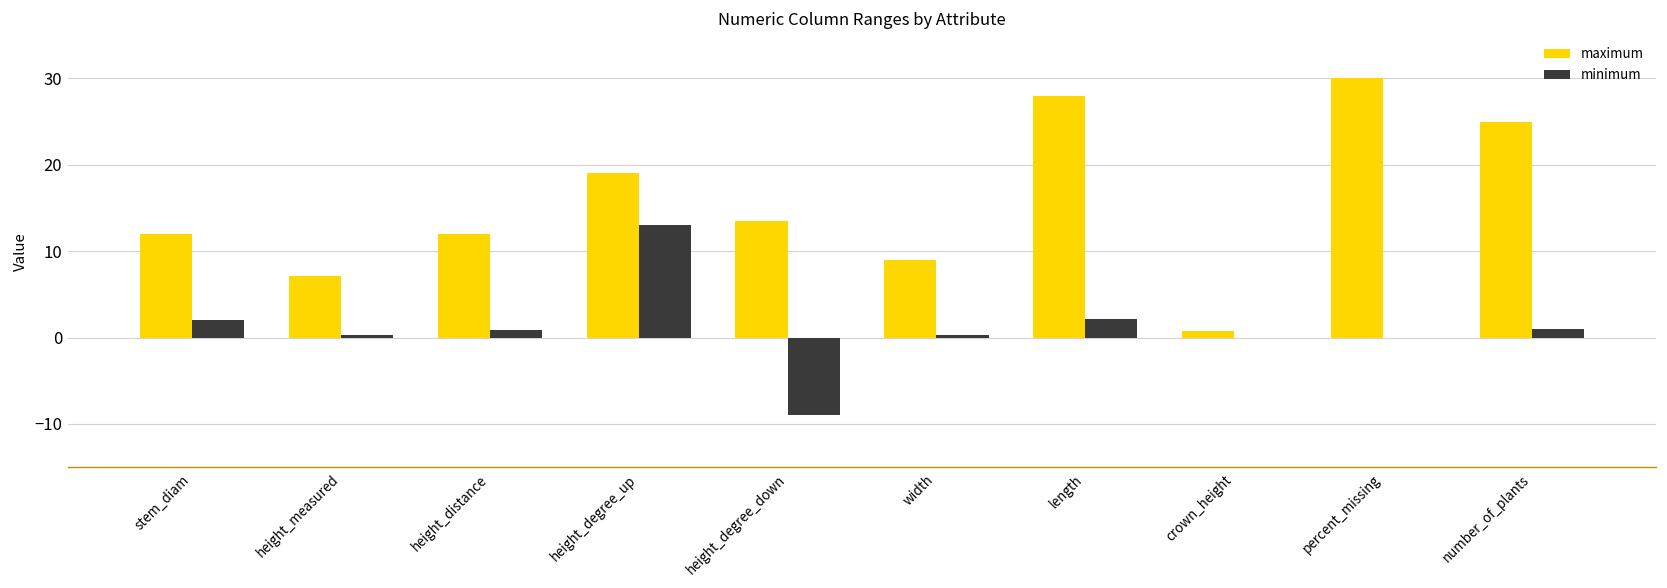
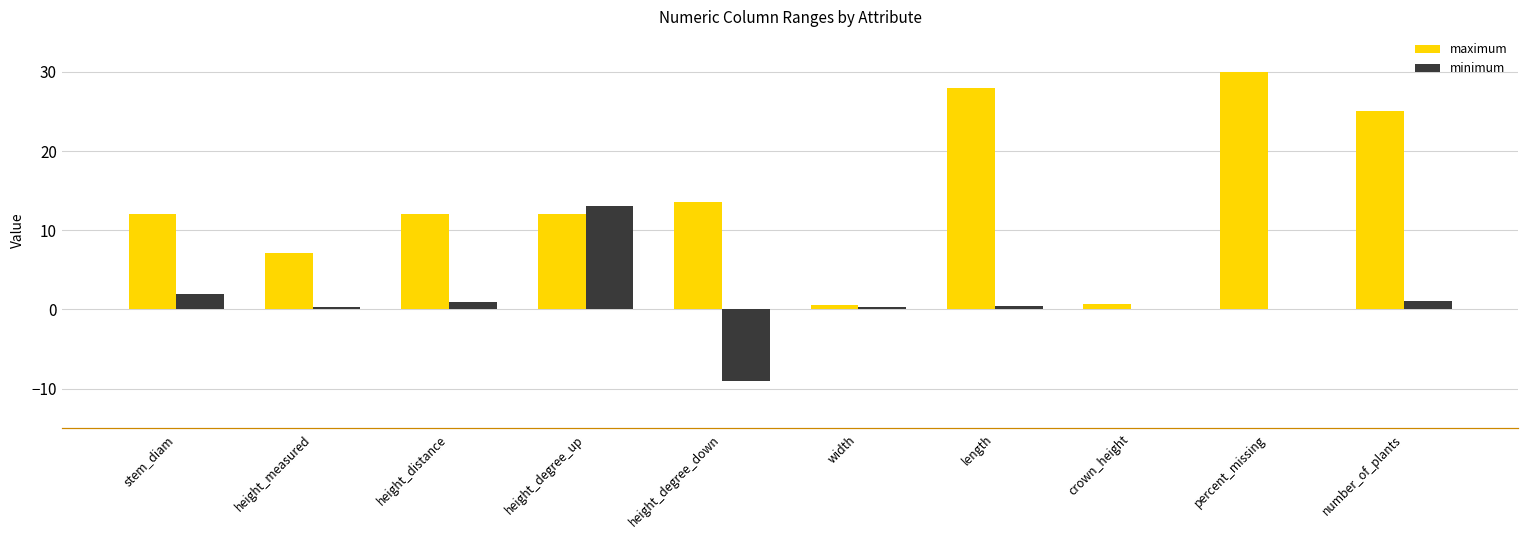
maximum, height_degree_up: 19 -> 12
maximum, width: 9 -> 1
minimum, length: 2 -> 0
